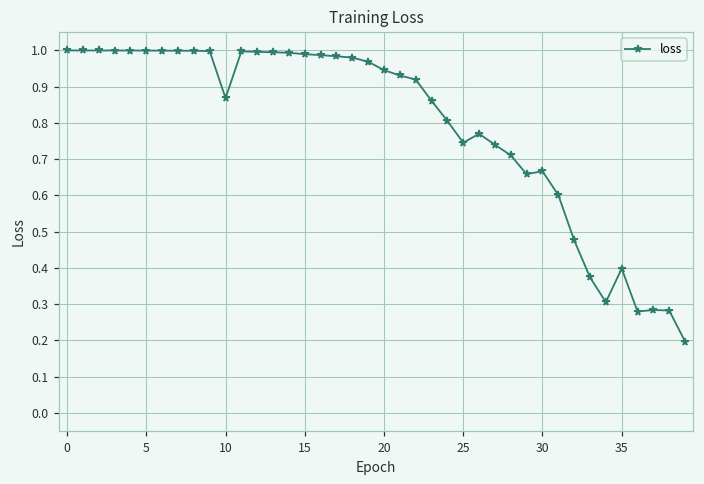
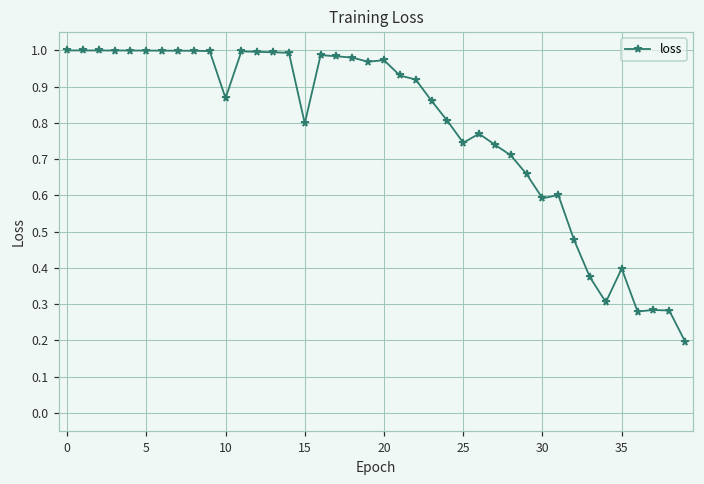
15: 0.99 -> 0.80
20: 0.95 -> 0.97
30: 0.67 -> 0.59
